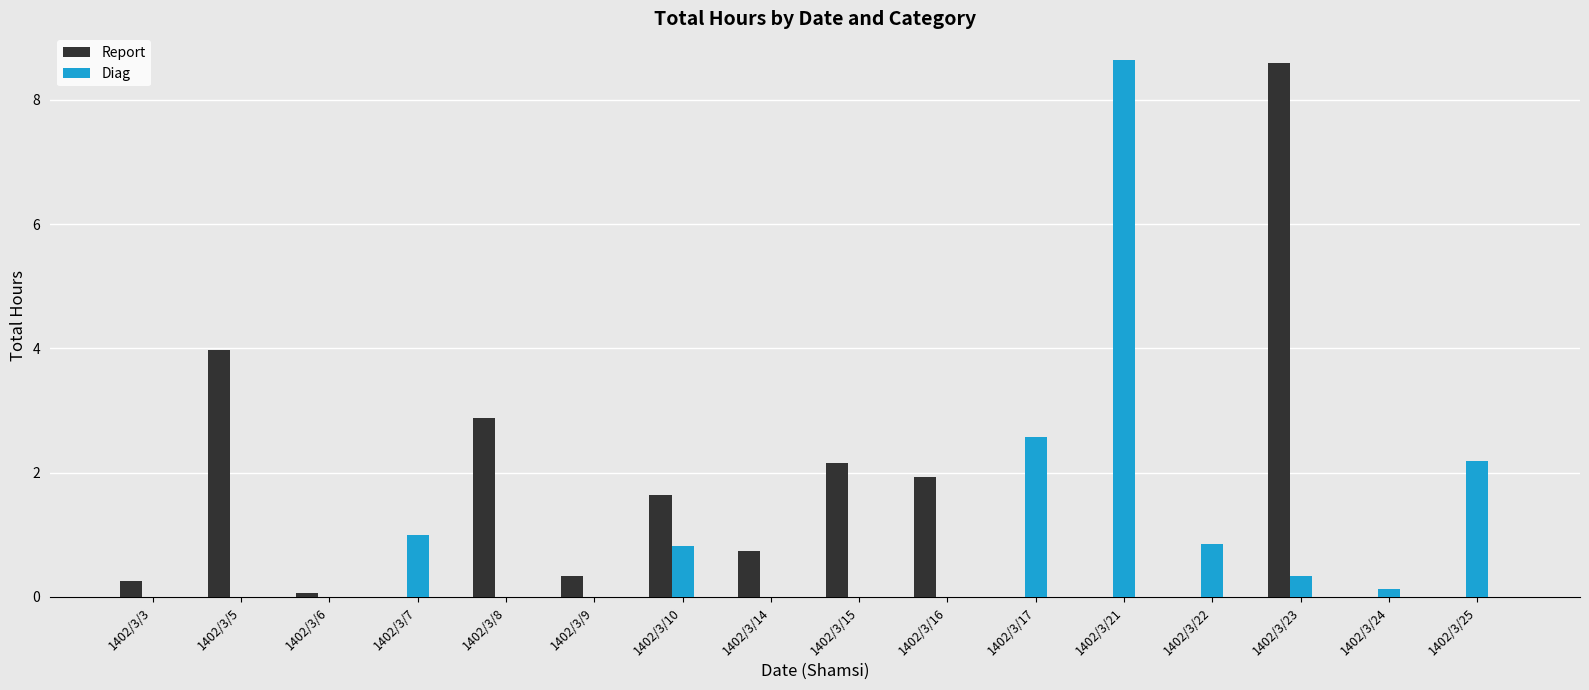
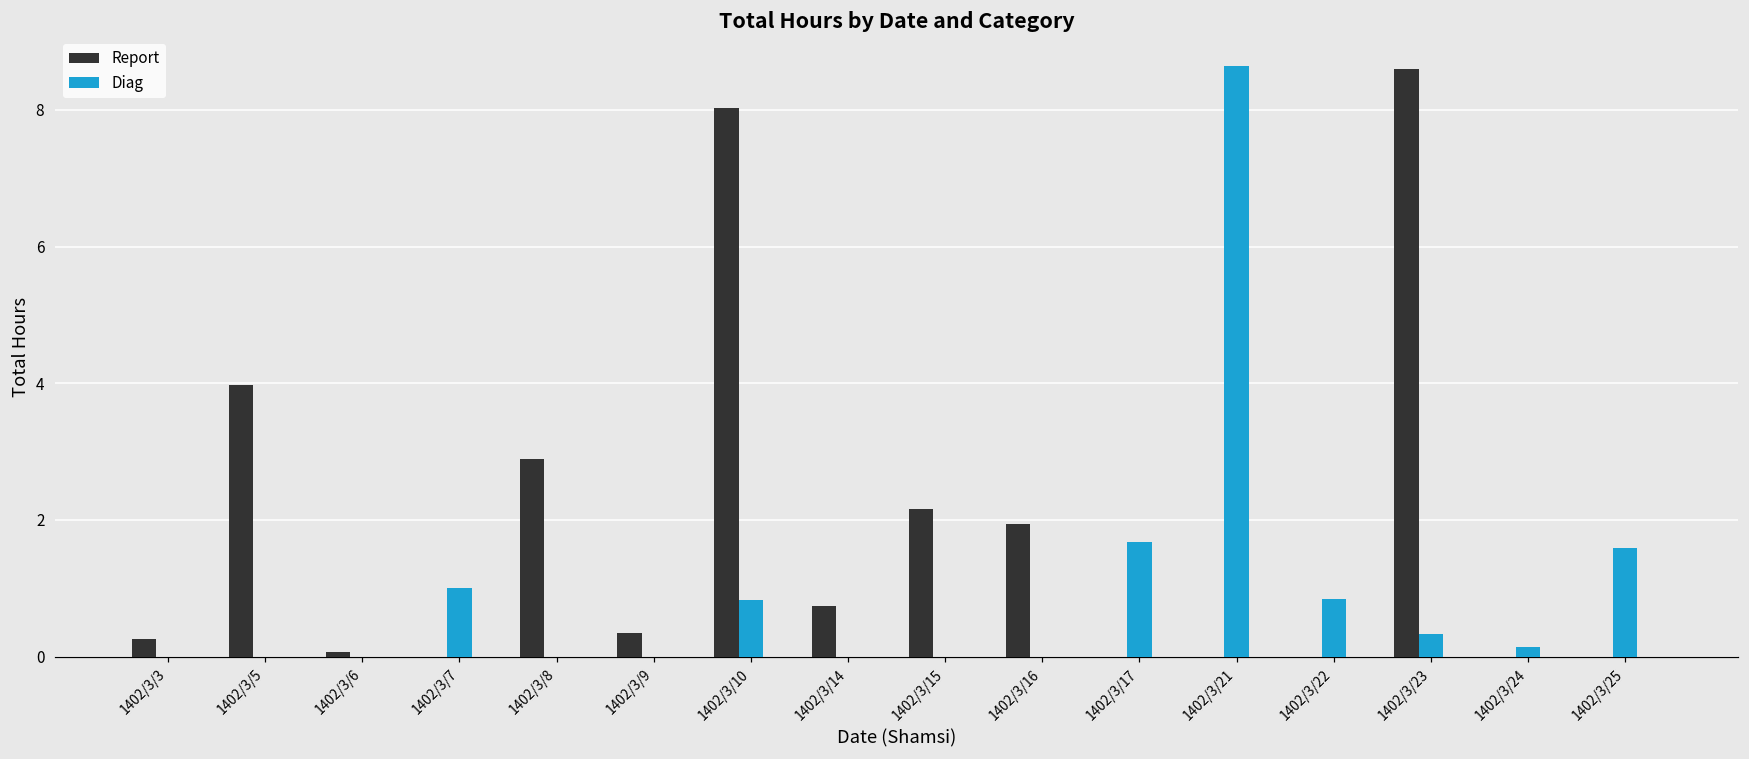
Report, 1402/3/10: 1.6 -> 8.0
Diag, 1402/3/17: 2.6 -> 1.7
Diag, 1402/3/25: 2.2 -> 1.6
